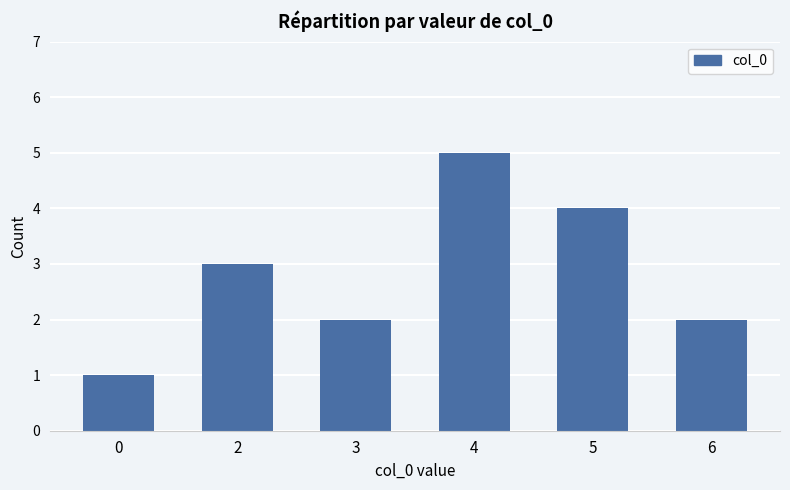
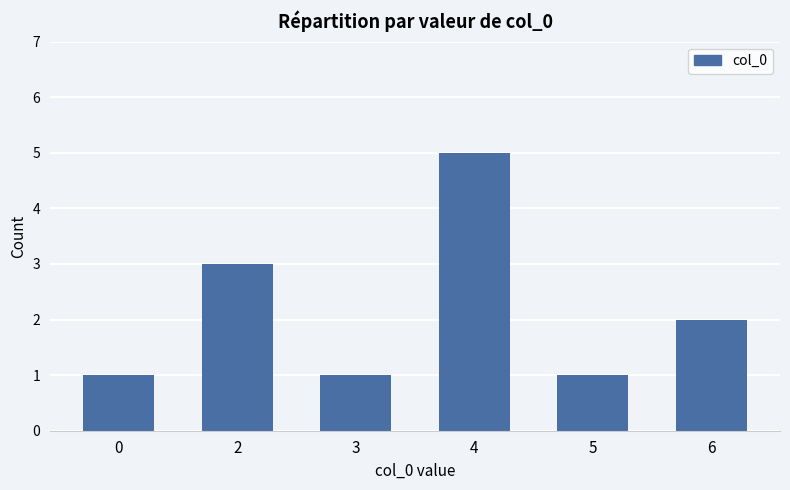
3: 2 -> 1
5: 4 -> 1
